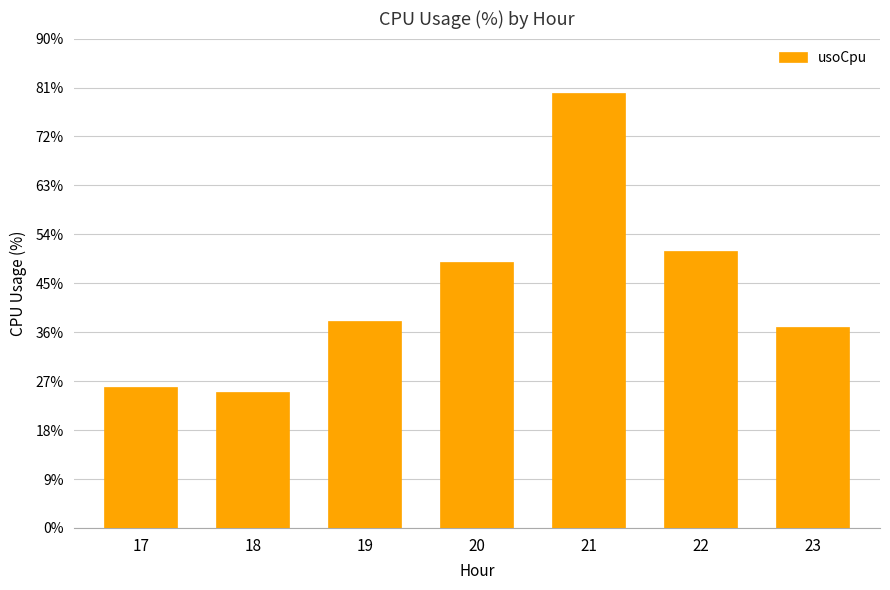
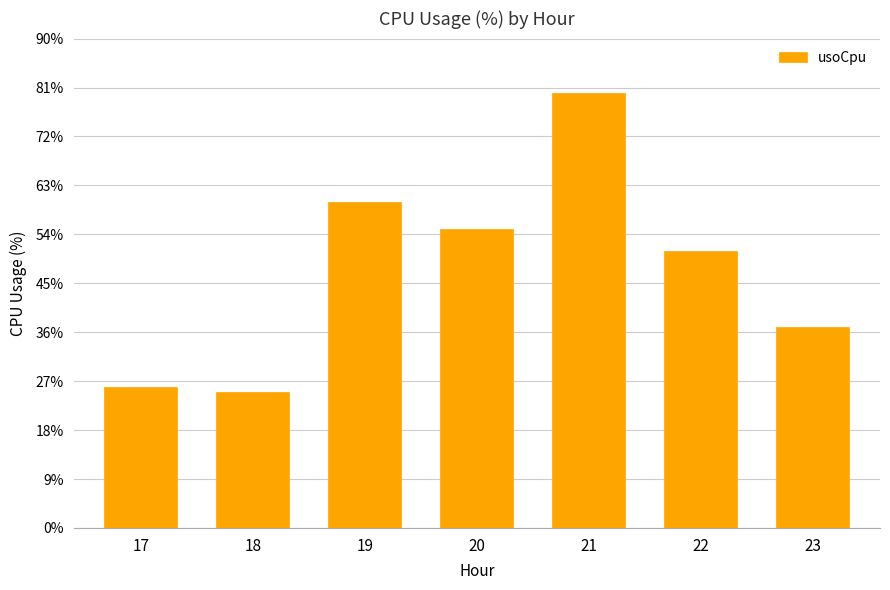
19: 38% -> 60%
20: 49% -> 55%
